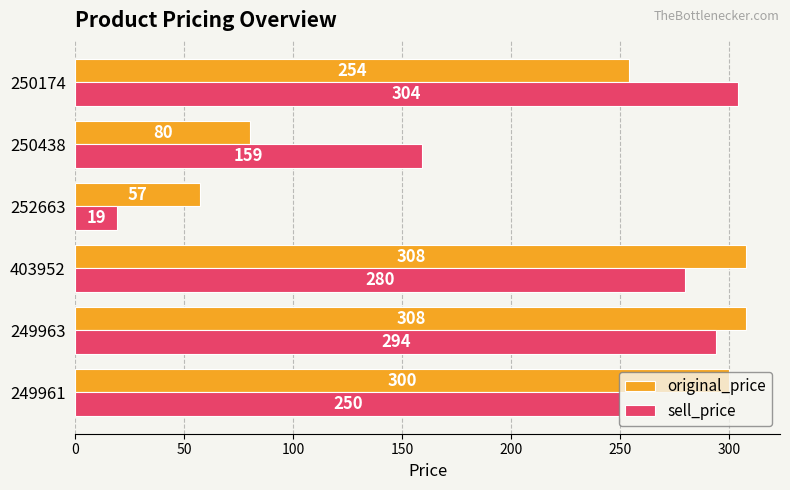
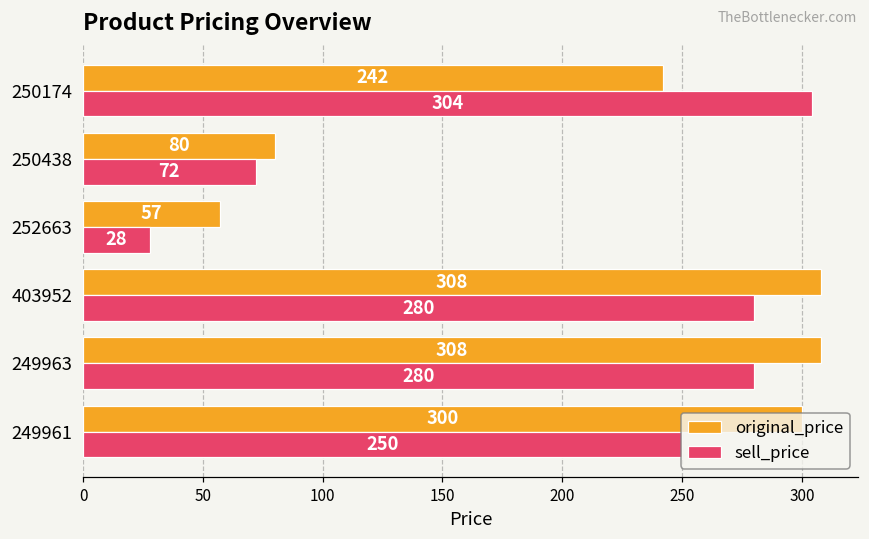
original_price, 250174: 254 -> 242
sell_price, 250438: 159 -> 72
sell_price, 252663: 19 -> 28
sell_price, 249963: 294 -> 280
